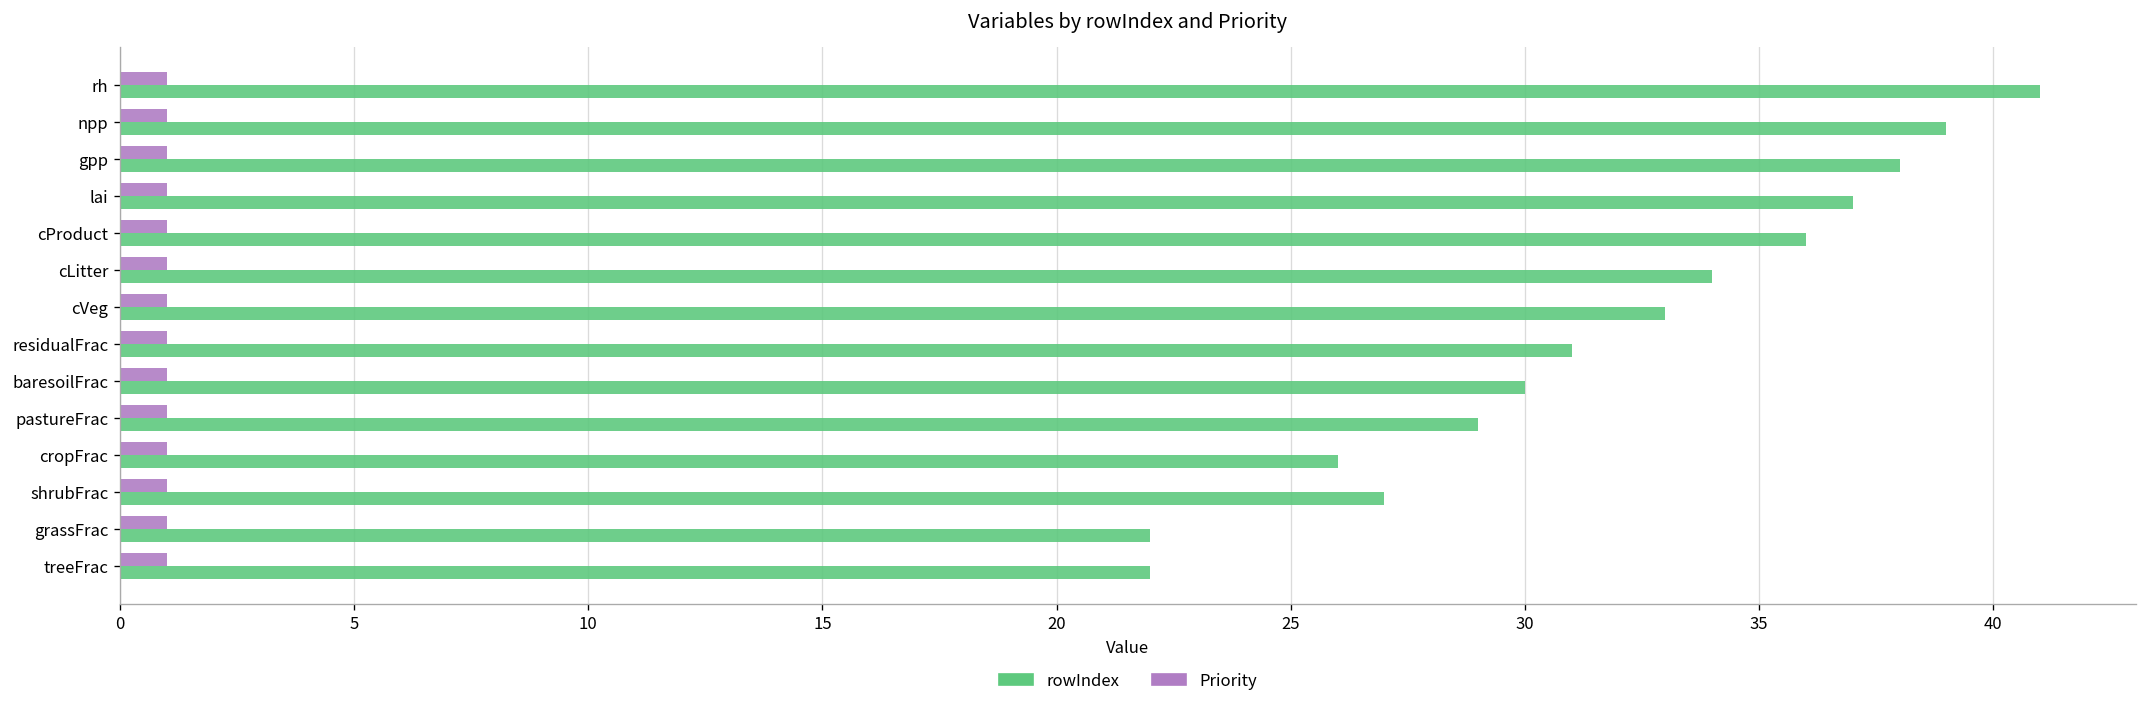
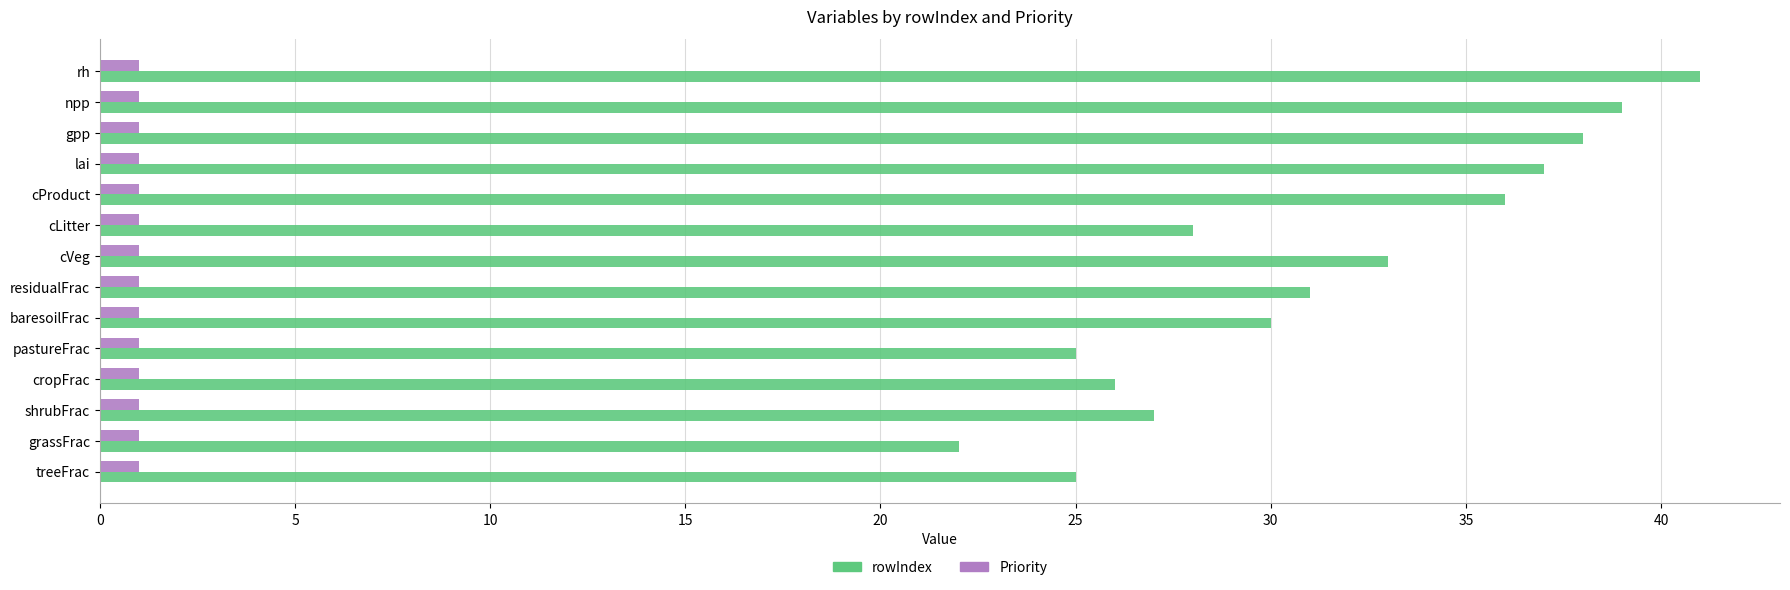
rowIndex, cLitter: 34 -> 28
rowIndex, pastureFrac: 29 -> 25
rowIndex, treeFrac: 22 -> 25
